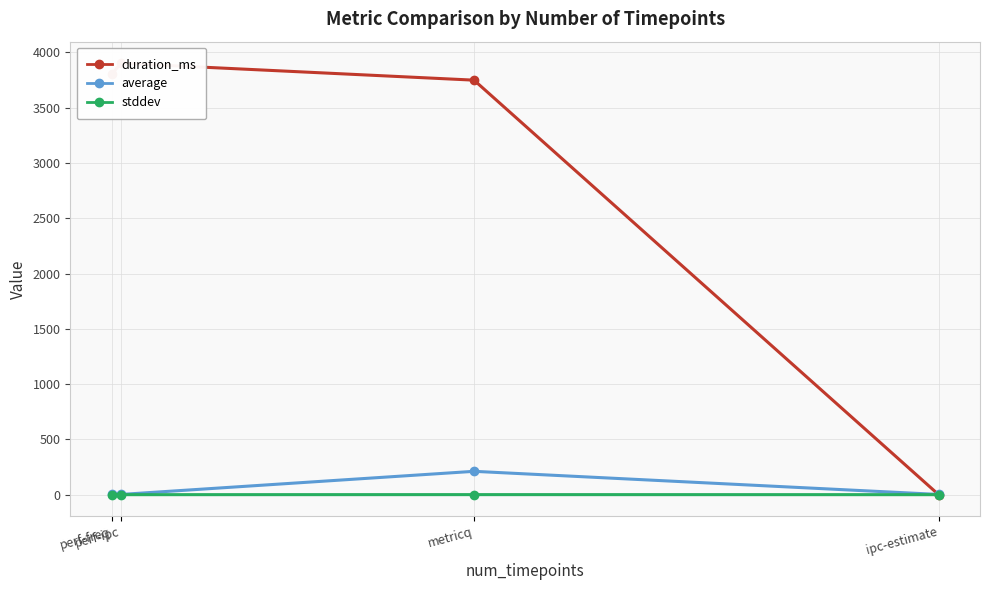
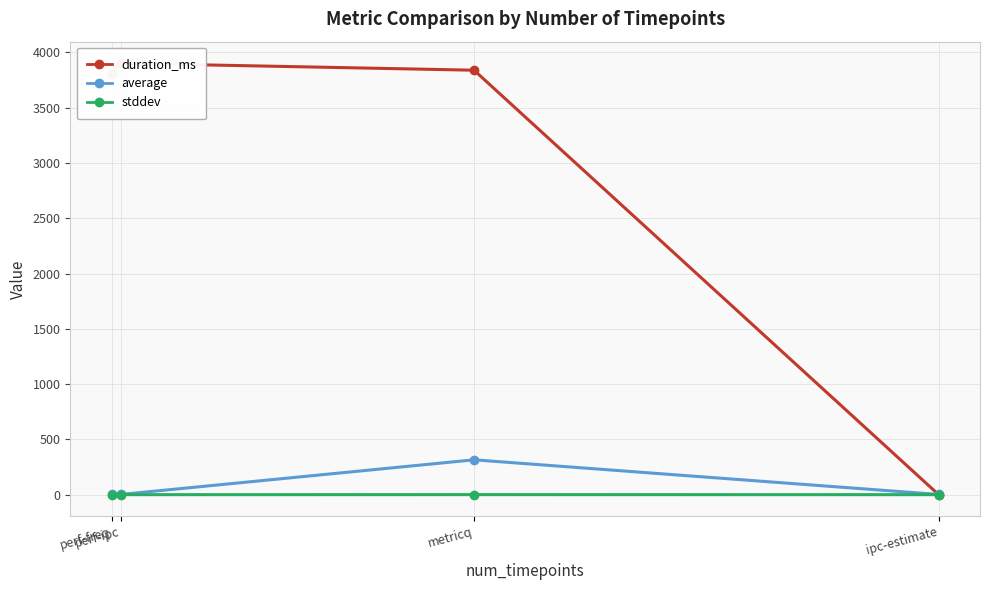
duration_ms, metricq: 3750 -> 3840
average, metricq: 210 -> 320
